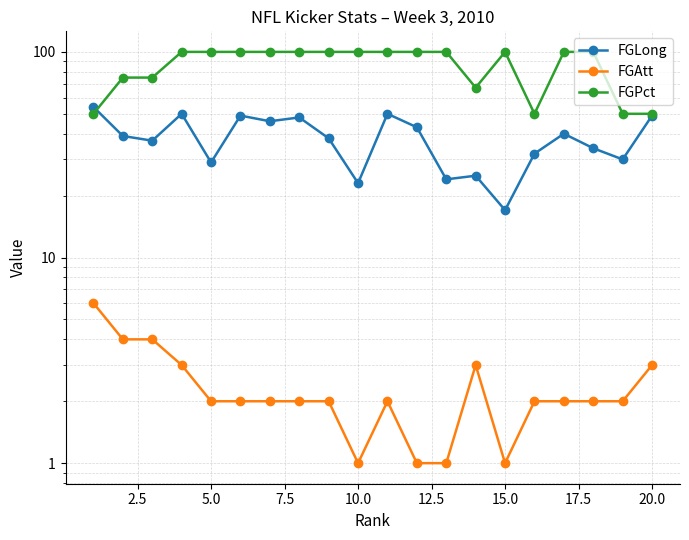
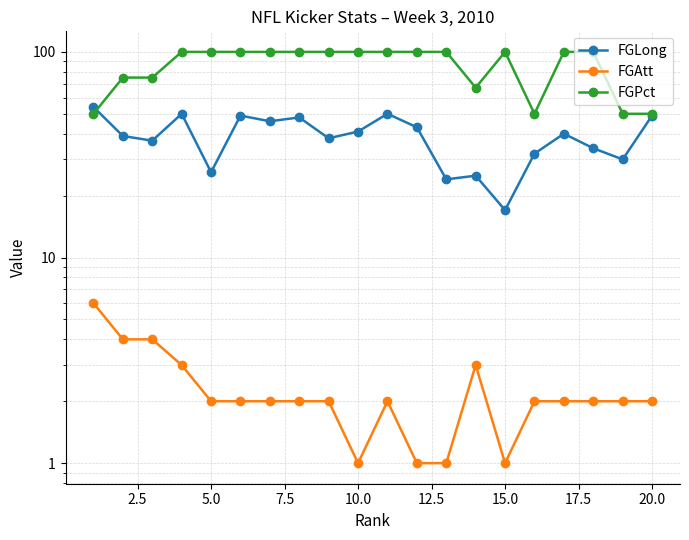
FGLong, 5.0: 29 -> 26
FGLong, 10.0: 23 -> 41
FGAtt, 20.0: 3 -> 2
